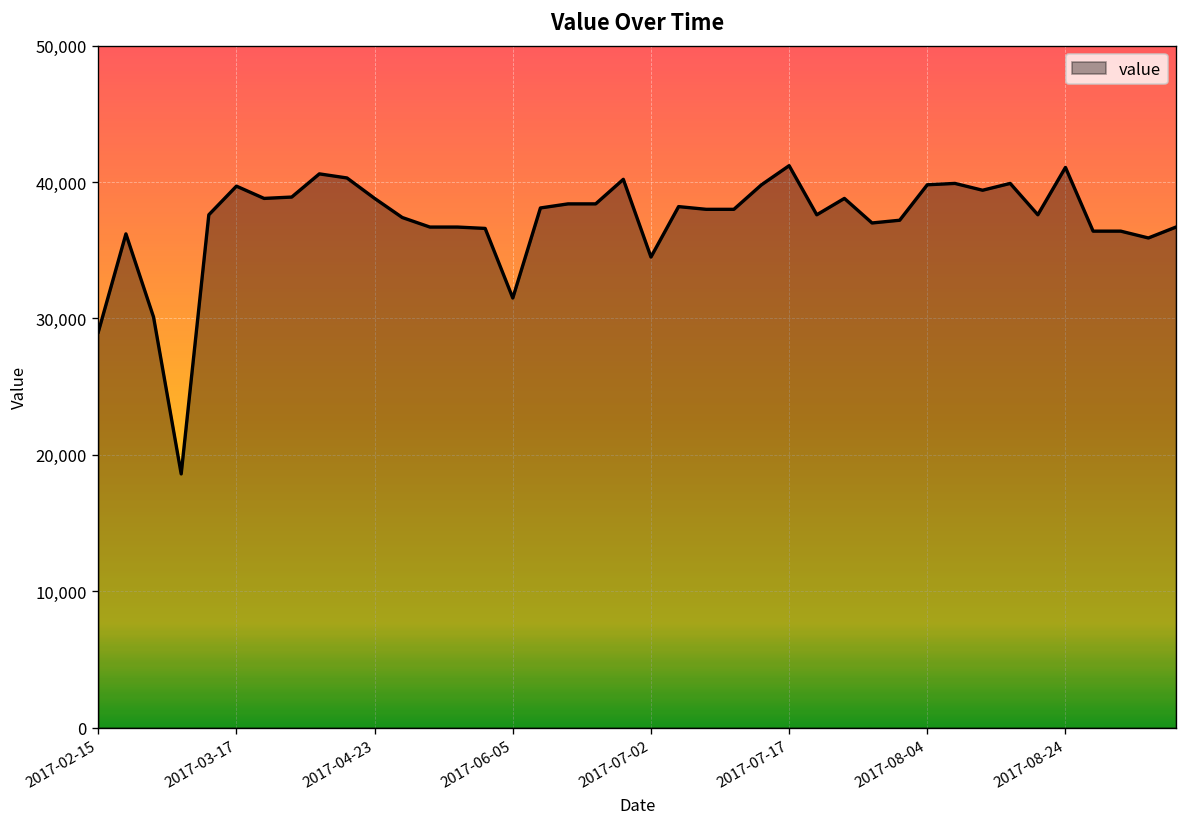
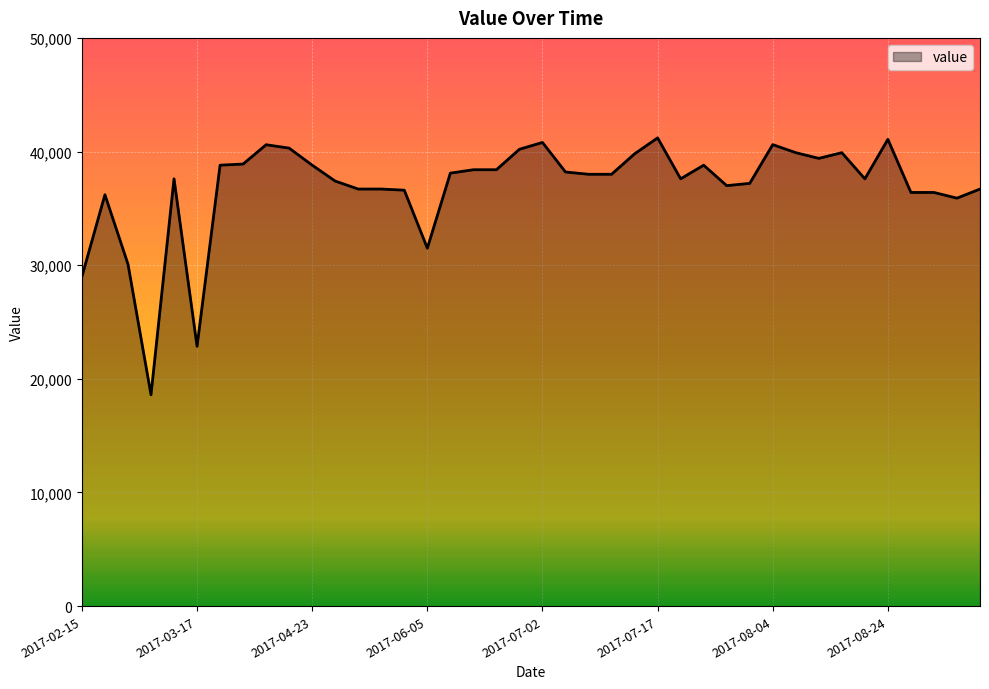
2017-03-17: 39,700 -> 22,900
2017-07-02: 34,500 -> 40,800
2017-08-04: 39,800 -> 40,600
